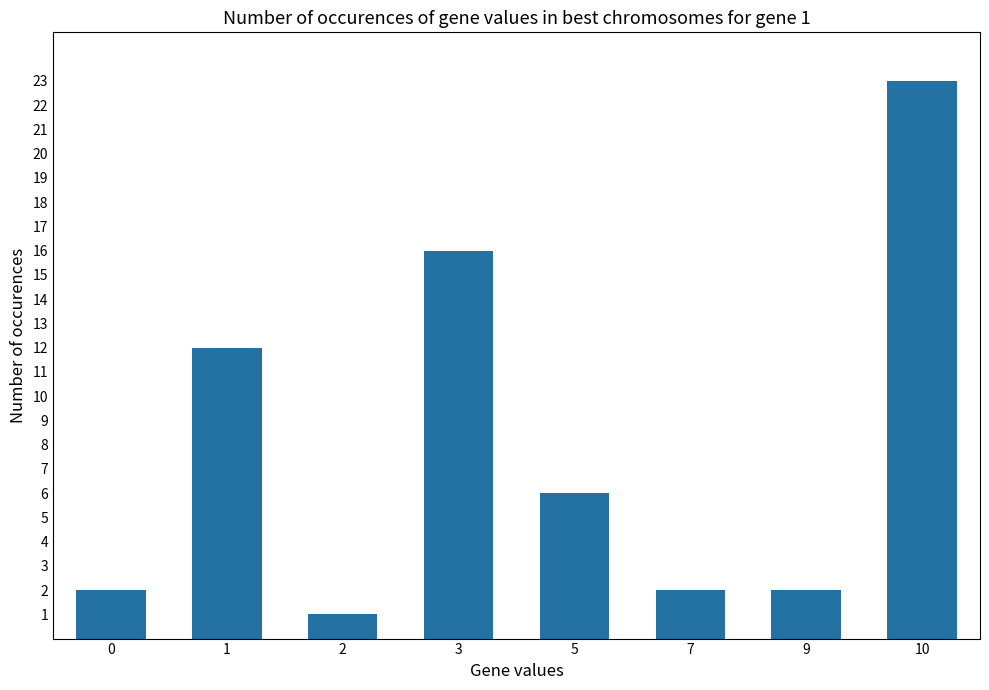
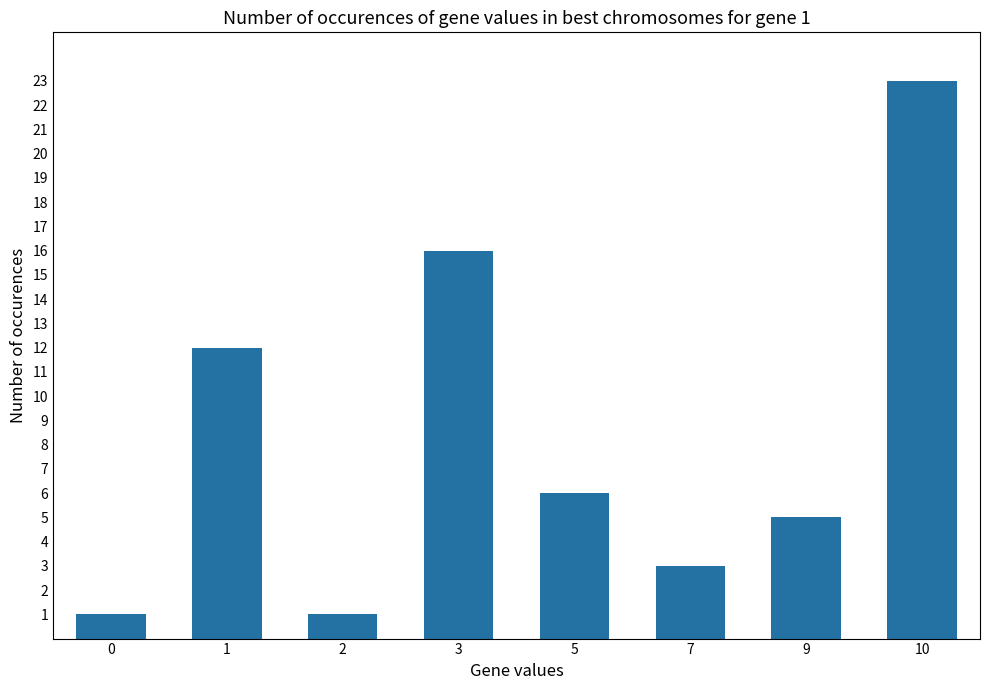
0: 2 -> 1
7: 2 -> 3
9: 2 -> 5
